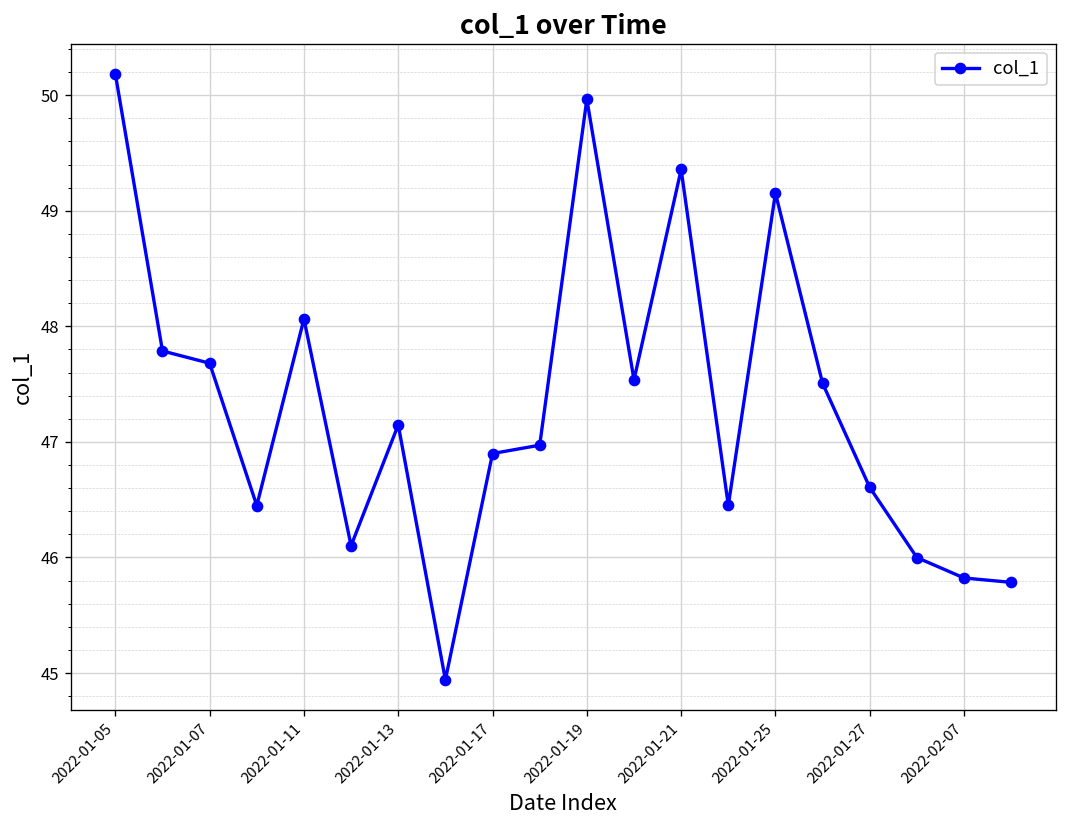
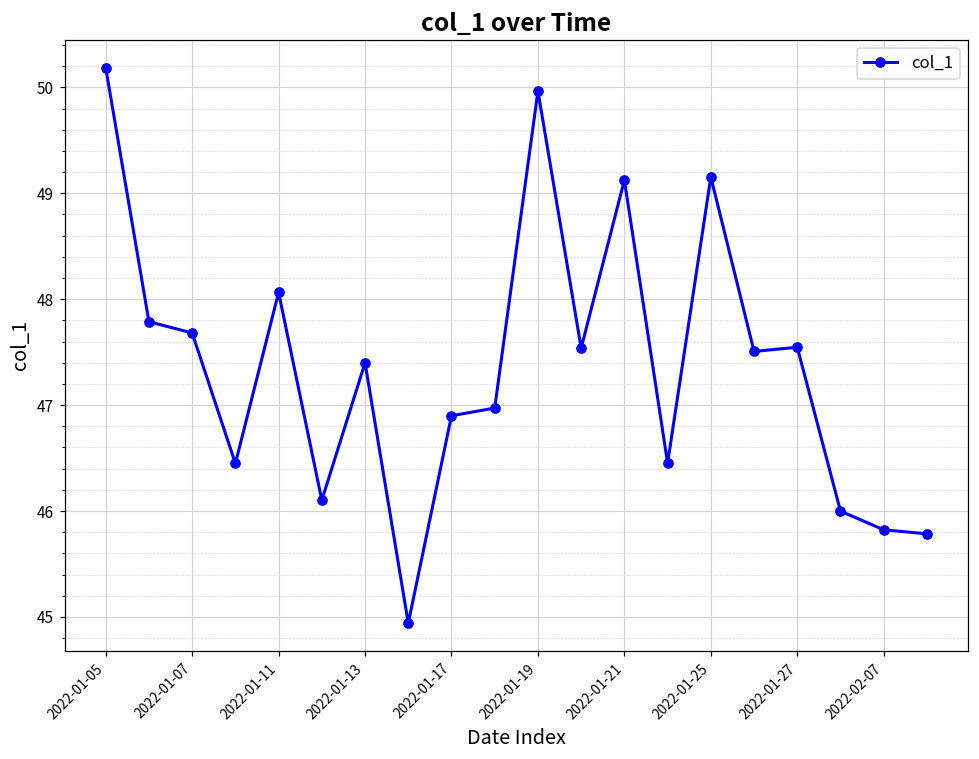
2022-01-13: 47.1 -> 47.4
2022-01-21: 49.4 -> 49.1
2022-01-27: 46.6 -> 47.5
